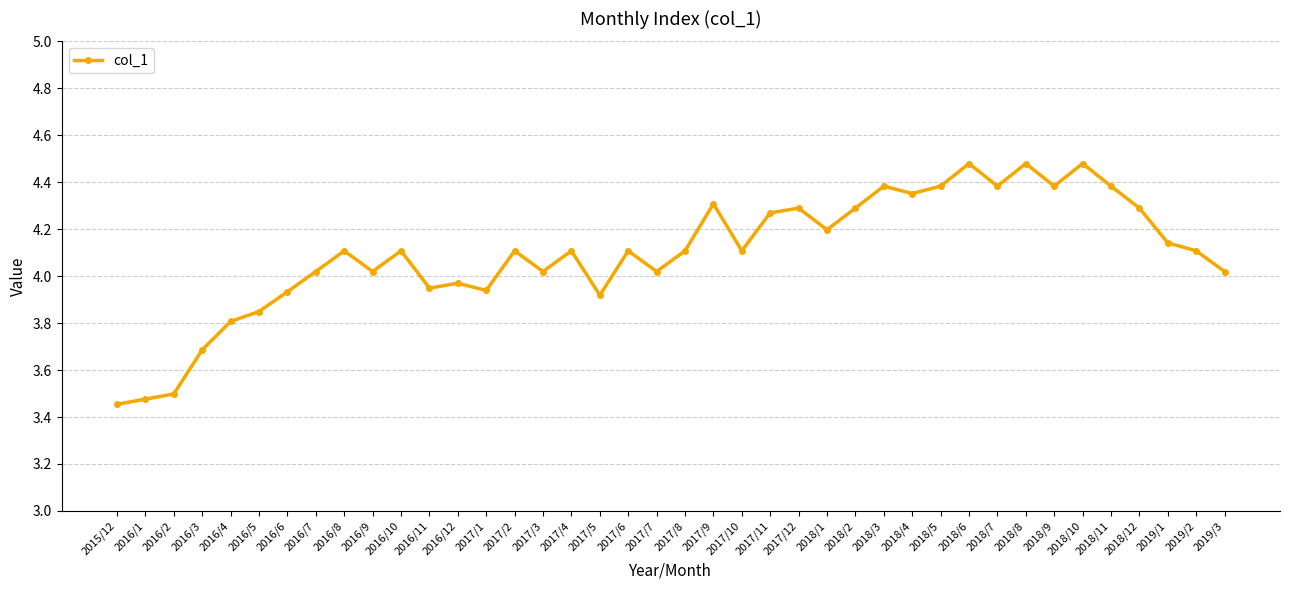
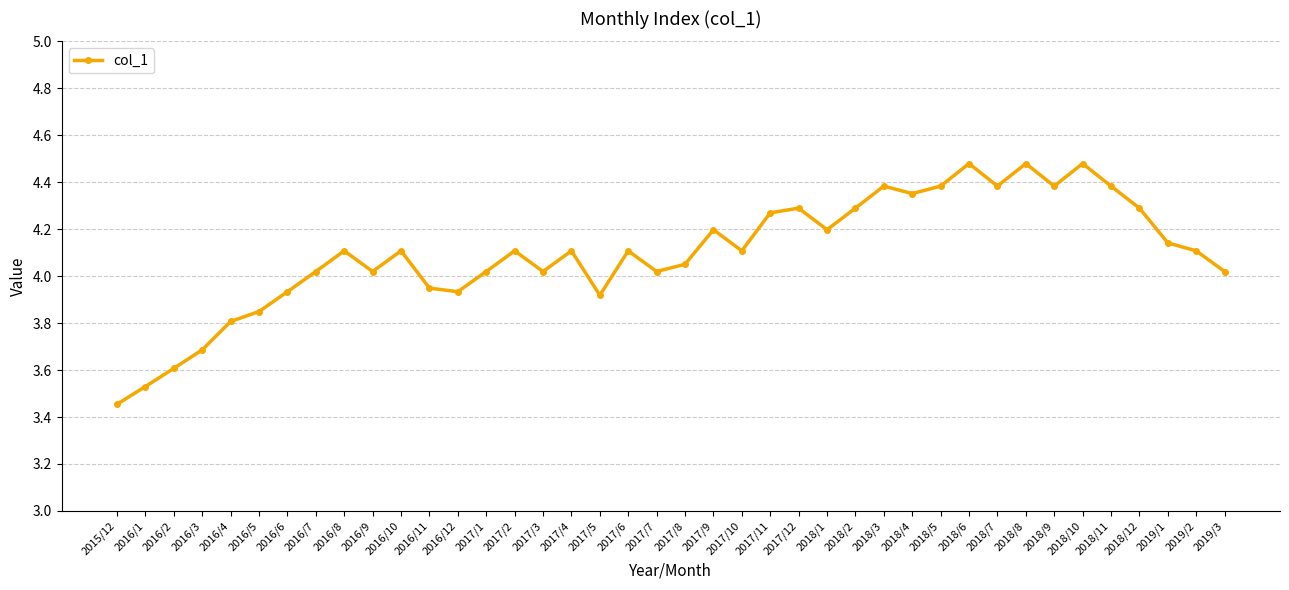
2016/1: 3.48 -> 3.53
2016/2: 3.50 -> 3.61
2016/12: 3.97 -> 3.93
2017/1: 3.94 -> 4.02
2017/8: 4.11 -> 4.05
2017/9: 4.31 -> 4.20
